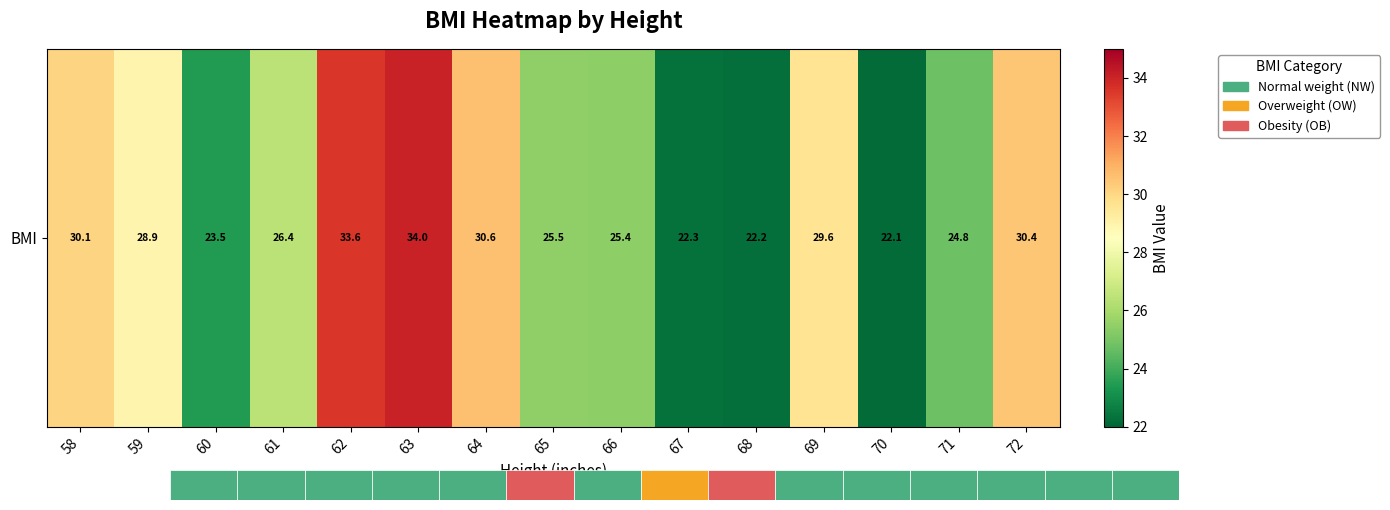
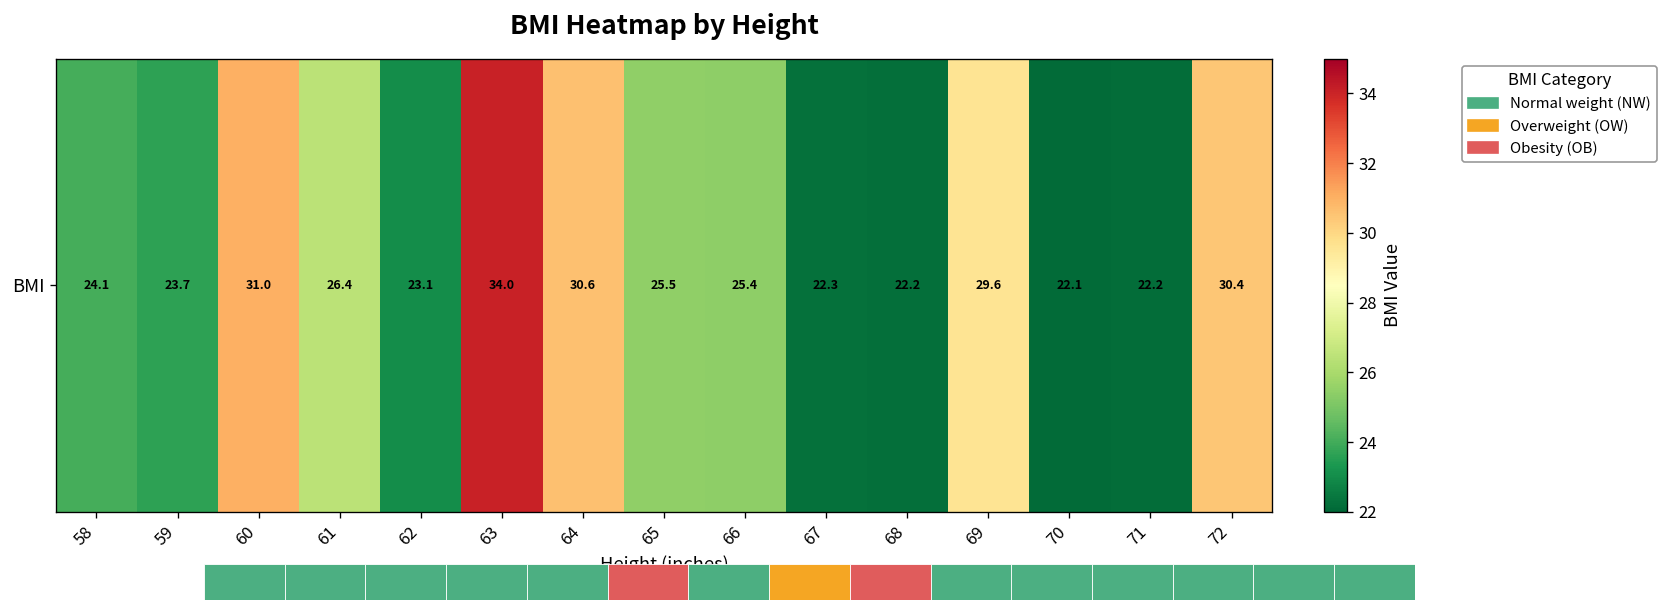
BMI Heatmap by Height, BMI, 58: 30.1 -> 24.1
BMI Heatmap by Height, BMI, 59: 28.9 -> 23.7
BMI Heatmap by Height, BMI, 60: 23.5 -> 31.0
BMI Heatmap by Height, BMI, 62: 33.6 -> 23.1
BMI Heatmap by Height, BMI, 71: 24.8 -> 22.2
